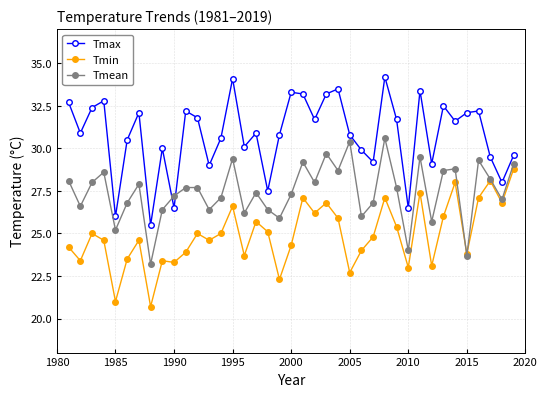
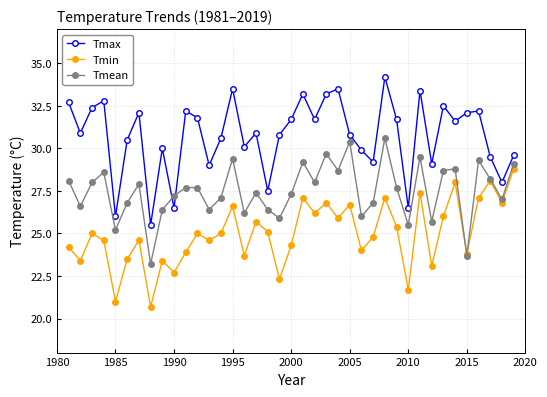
Tmin, 1990: 23.3 -> 22.7
Tmax, 1995: 34.1 -> 33.5
Tmax, 2000: 33.3 -> 31.7
Tmin, 2005: 22.7 -> 26.7
Tmin, 2010: 23.0 -> 21.7
Tmean, 2010: 24.0 -> 25.5
